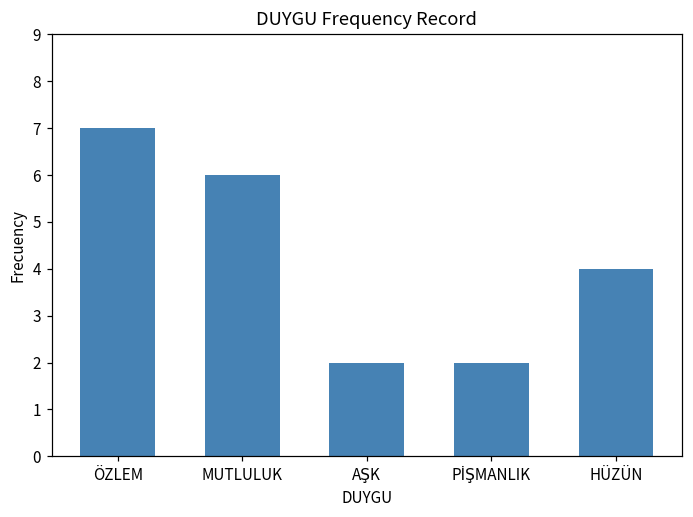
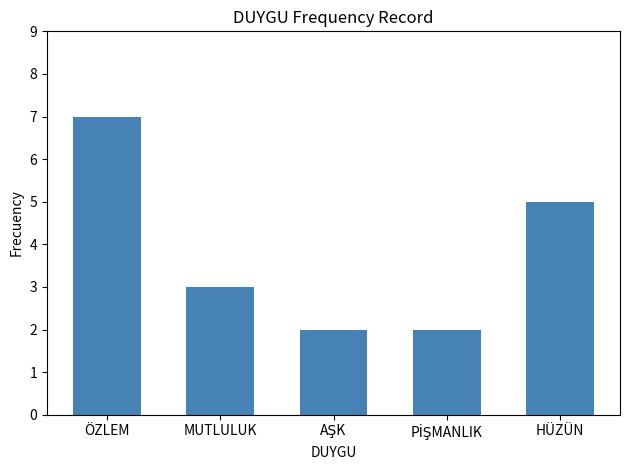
MUTLULUK: 6 -> 3
HÜZÜN: 4 -> 5
